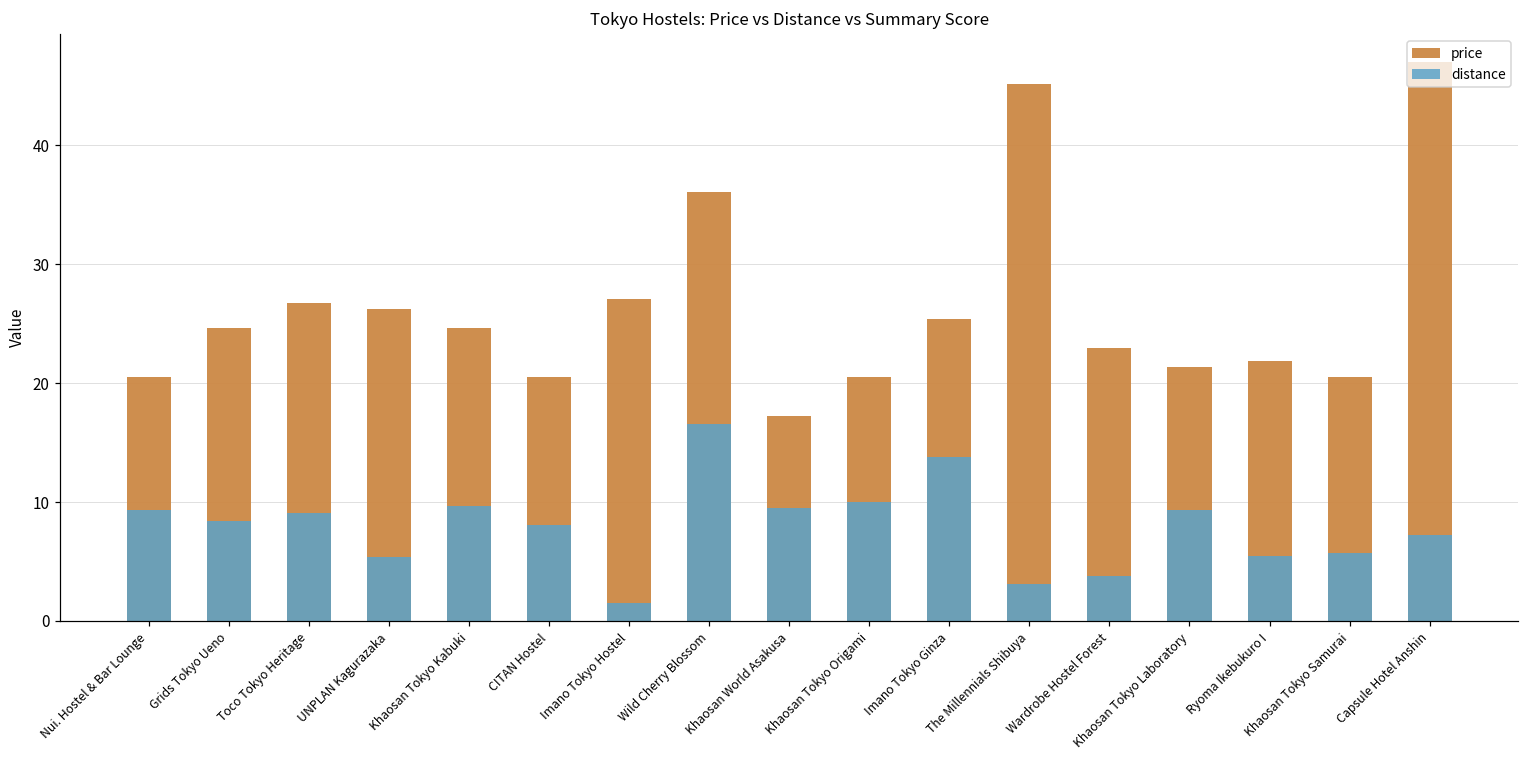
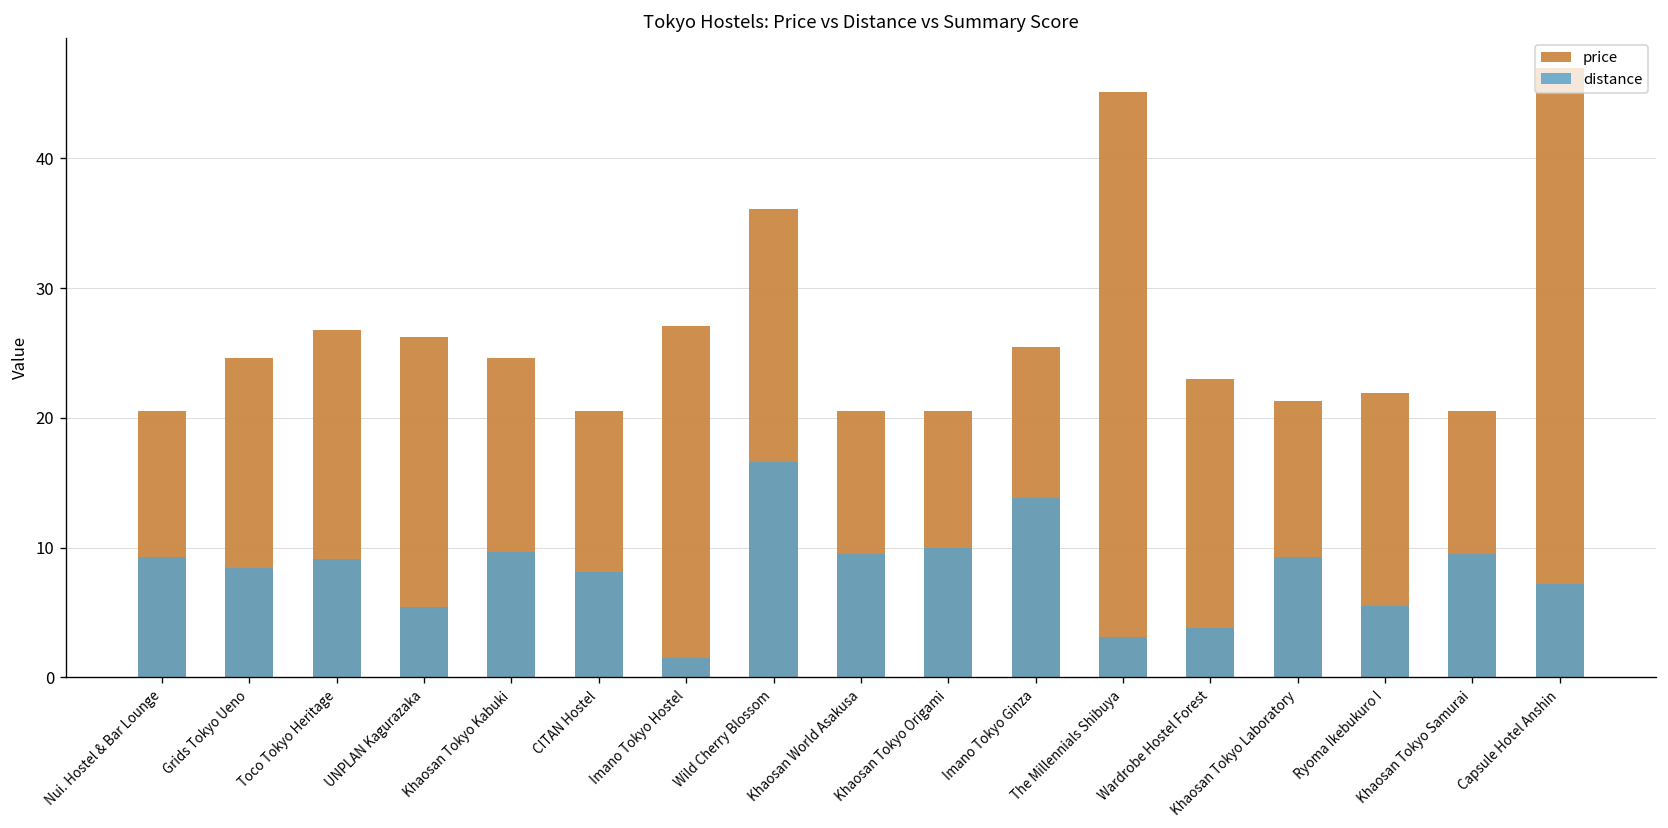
price, Khaosan World Asakusa: 17.2 -> 20.5
distance, Khaosan Tokyo Samurai: 5.7 -> 9.5
